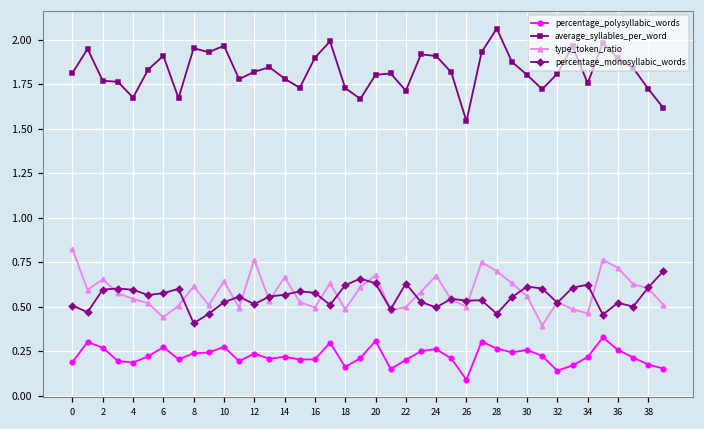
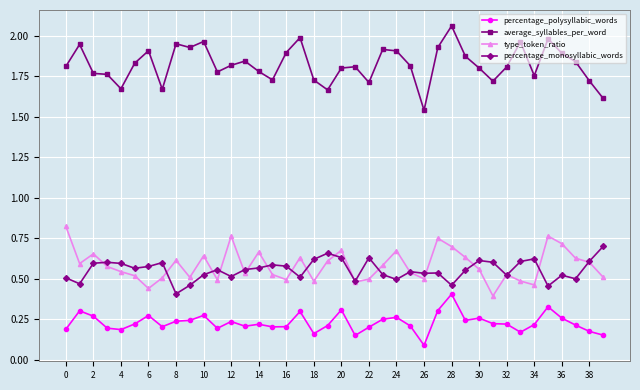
percentage_polysyllabic_words, 28: 0.27 -> 0.41
percentage_polysyllabic_words, 32: 0.14 -> 0.22
